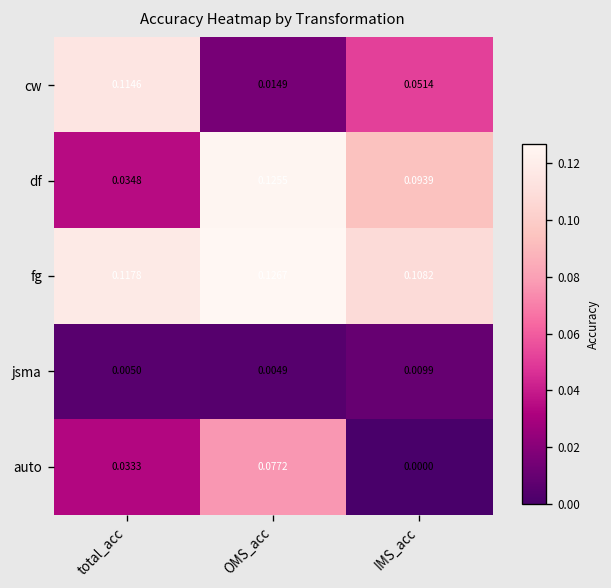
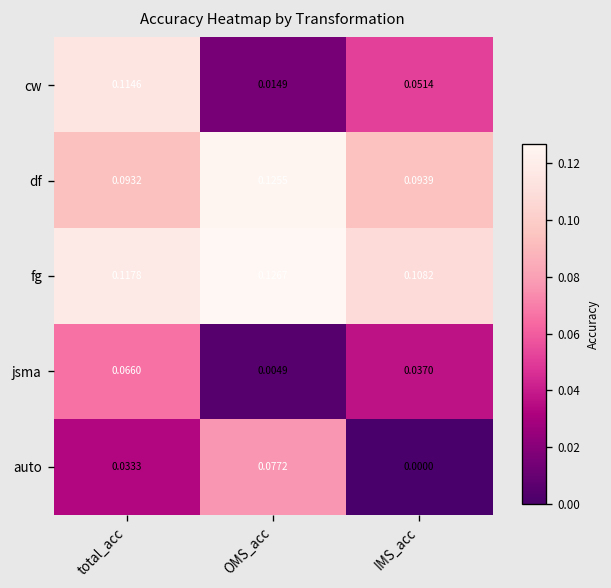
df, total_acc: 0.0348 -> 0.0932
jsma, total_acc: 0.0050 -> 0.0660
jsma, IMS_acc: 0.0099 -> 0.0370
